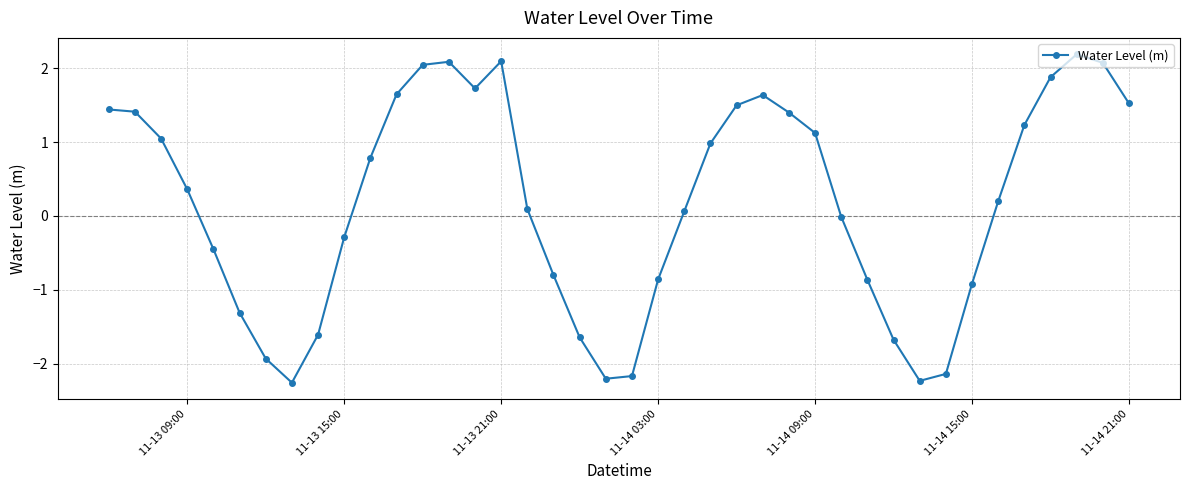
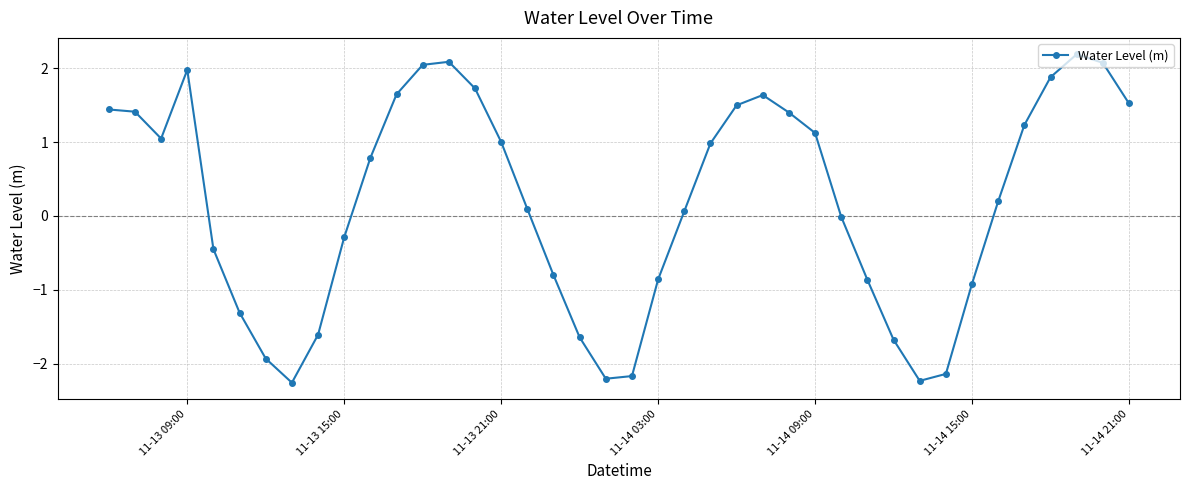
11-13 09:00: 0.4 -> 2.0
11-13 21:00: 2.1 -> 1.0
